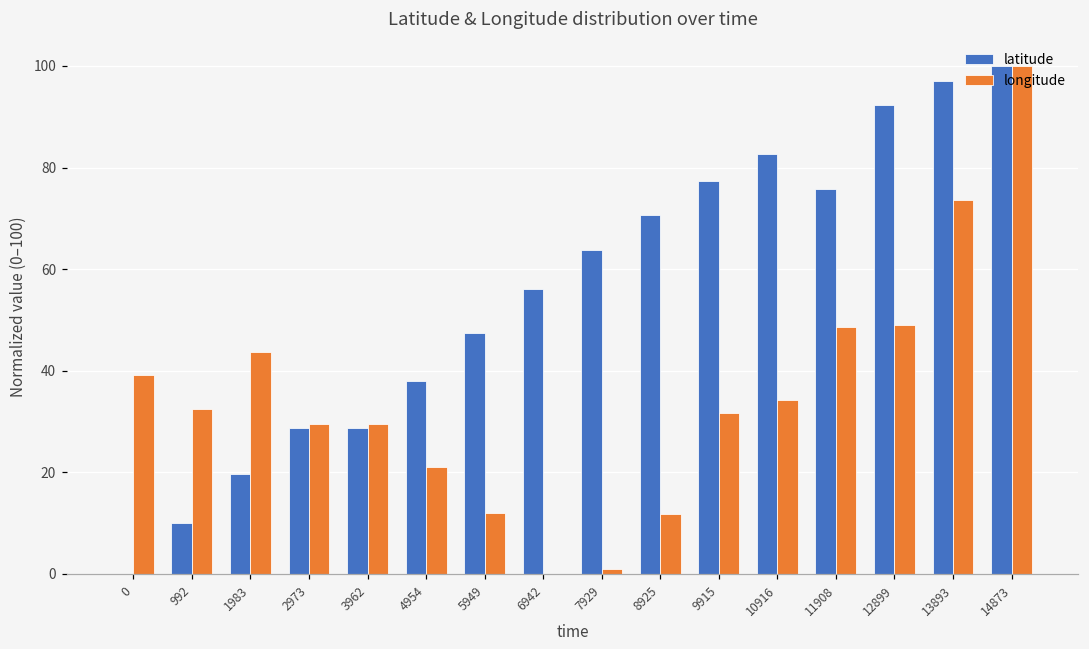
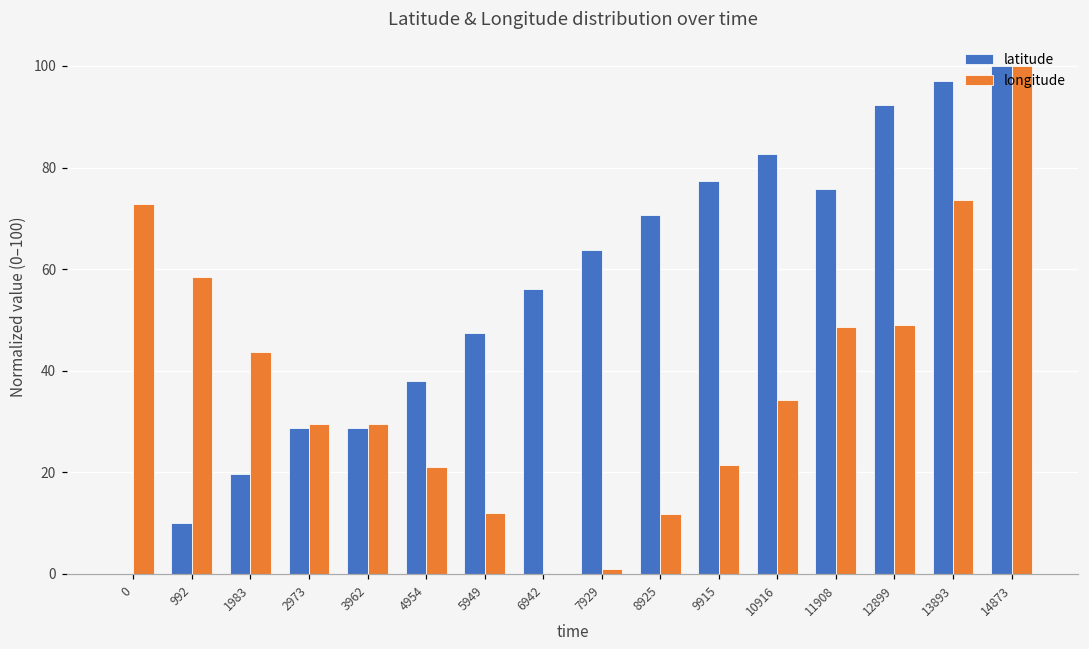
longitude, 0: 39 -> 73
longitude, 992: 33 -> 58
longitude, 9915: 32 -> 22
